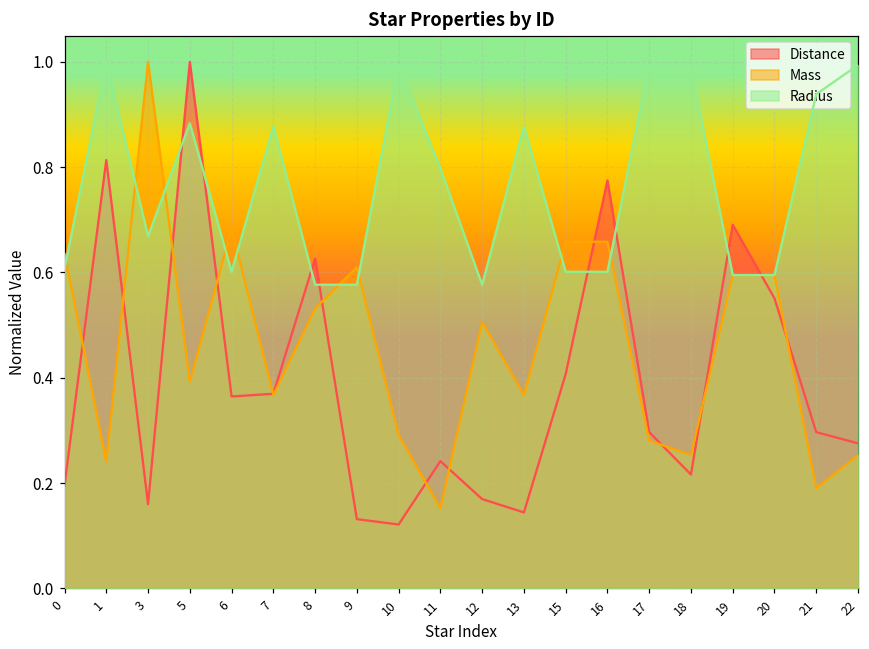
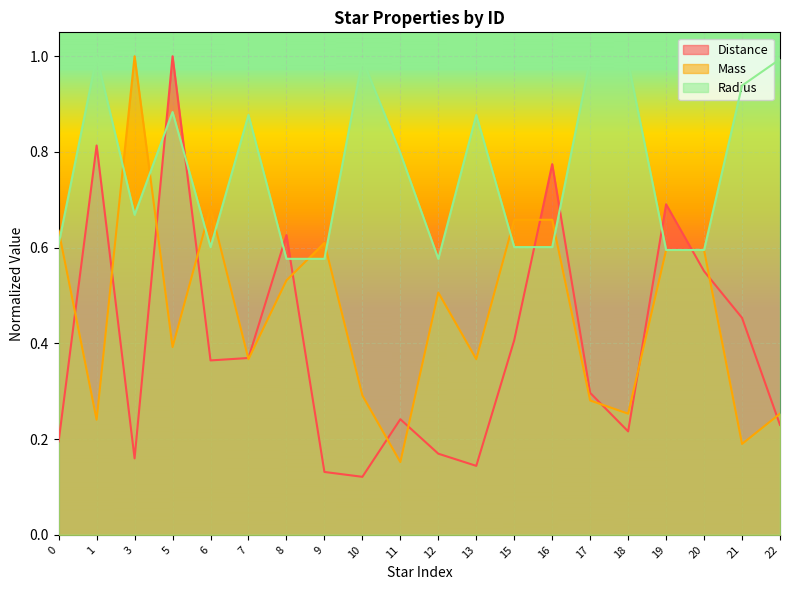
Distance, 21: 0.30 -> 0.45
Distance, 22: 0.28 -> 0.23
